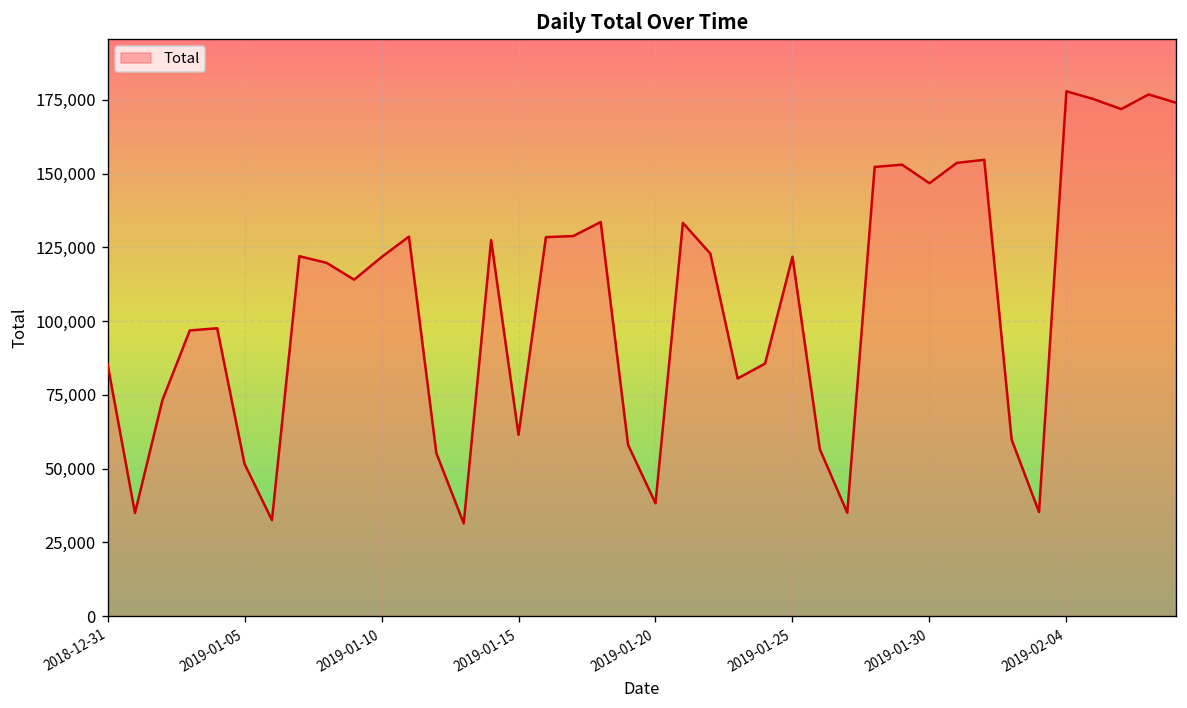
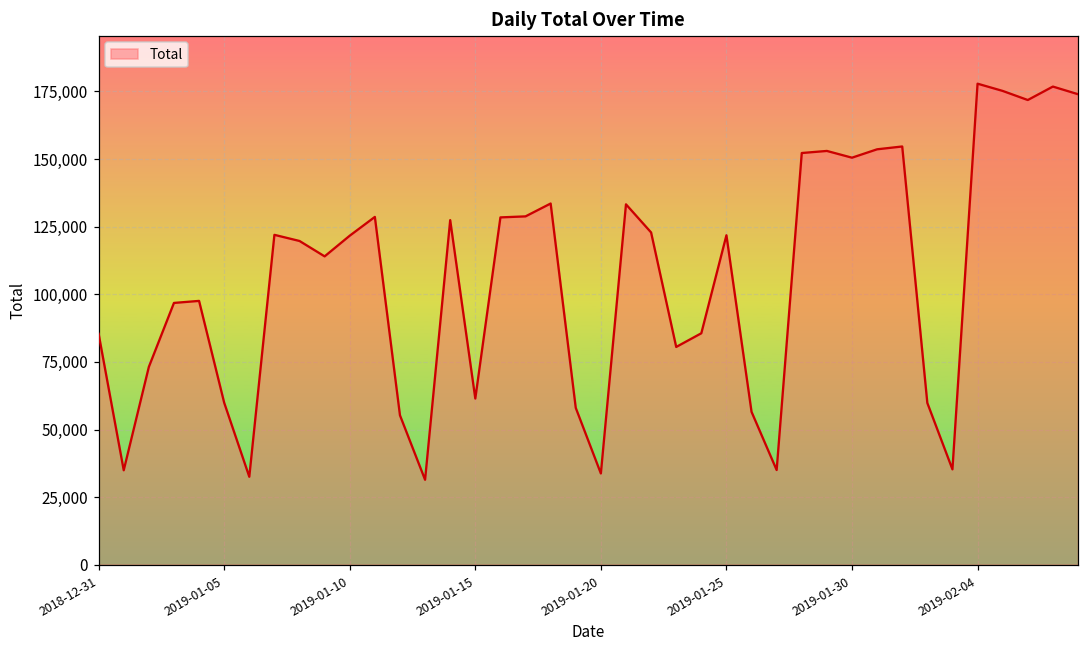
2019-01-05: 52,000 -> 60,000
2019-01-20: 38,000 -> 34,000
2019-01-30: 147,000 -> 151,000
